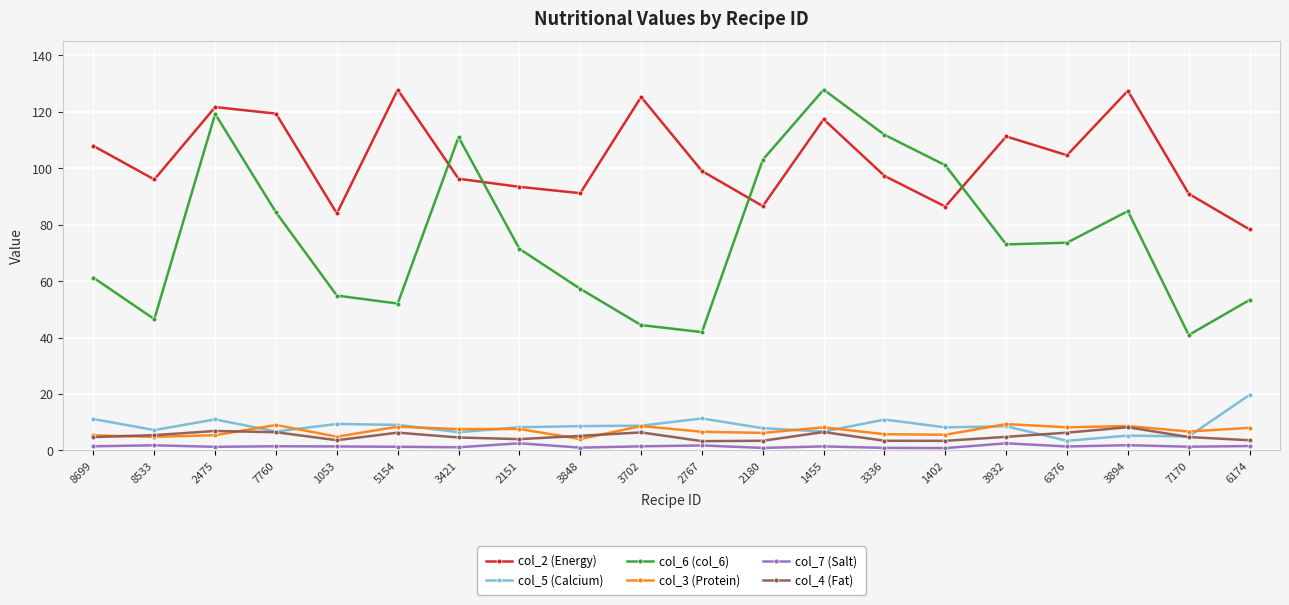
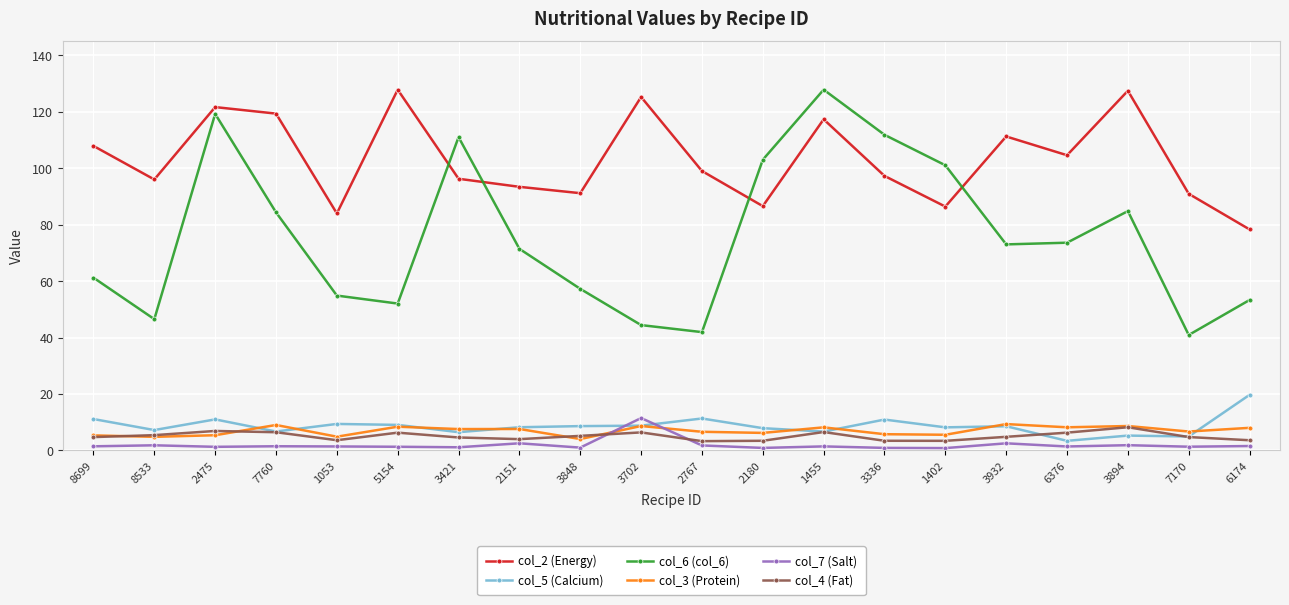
col_7 (Salt), 3702: 1 -> 11
